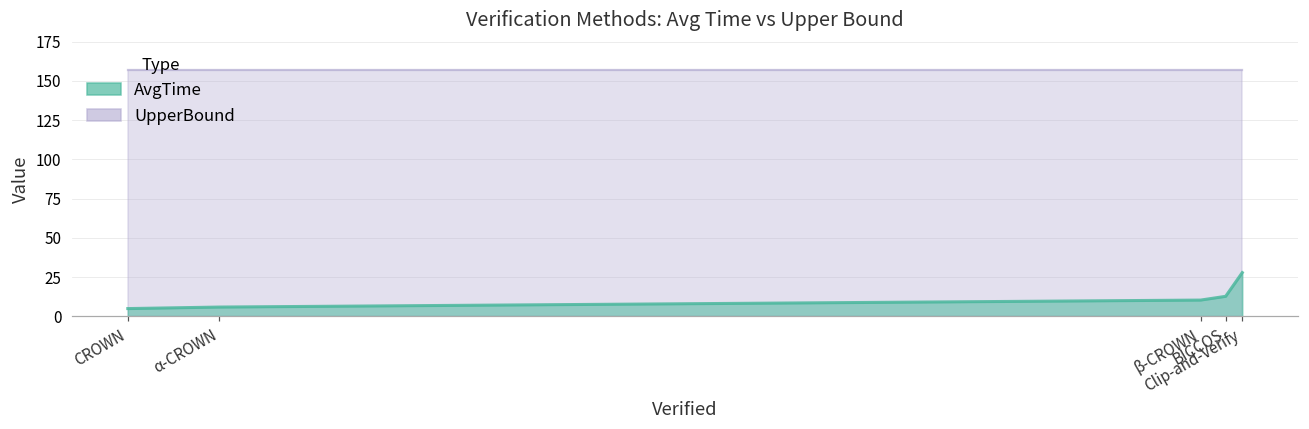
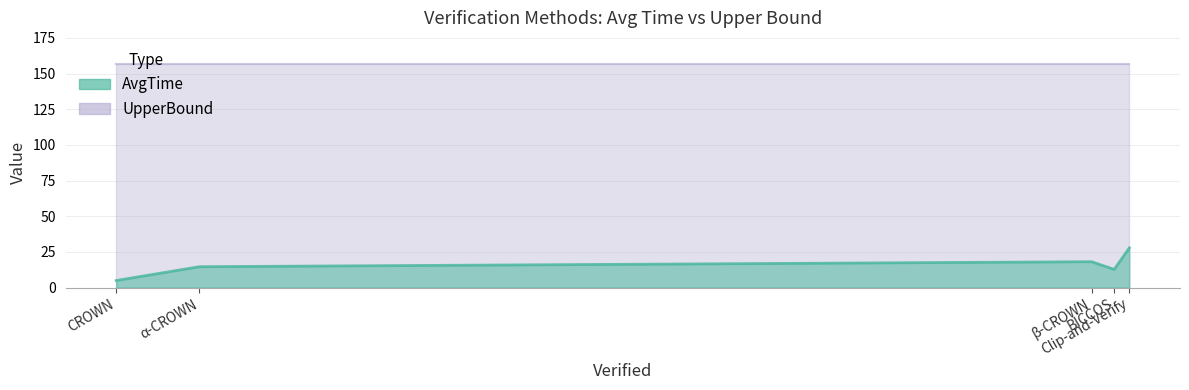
AvgTime, α-CROWN: 6 -> 15
AvgTime, β-CROWN: 10 -> 18
